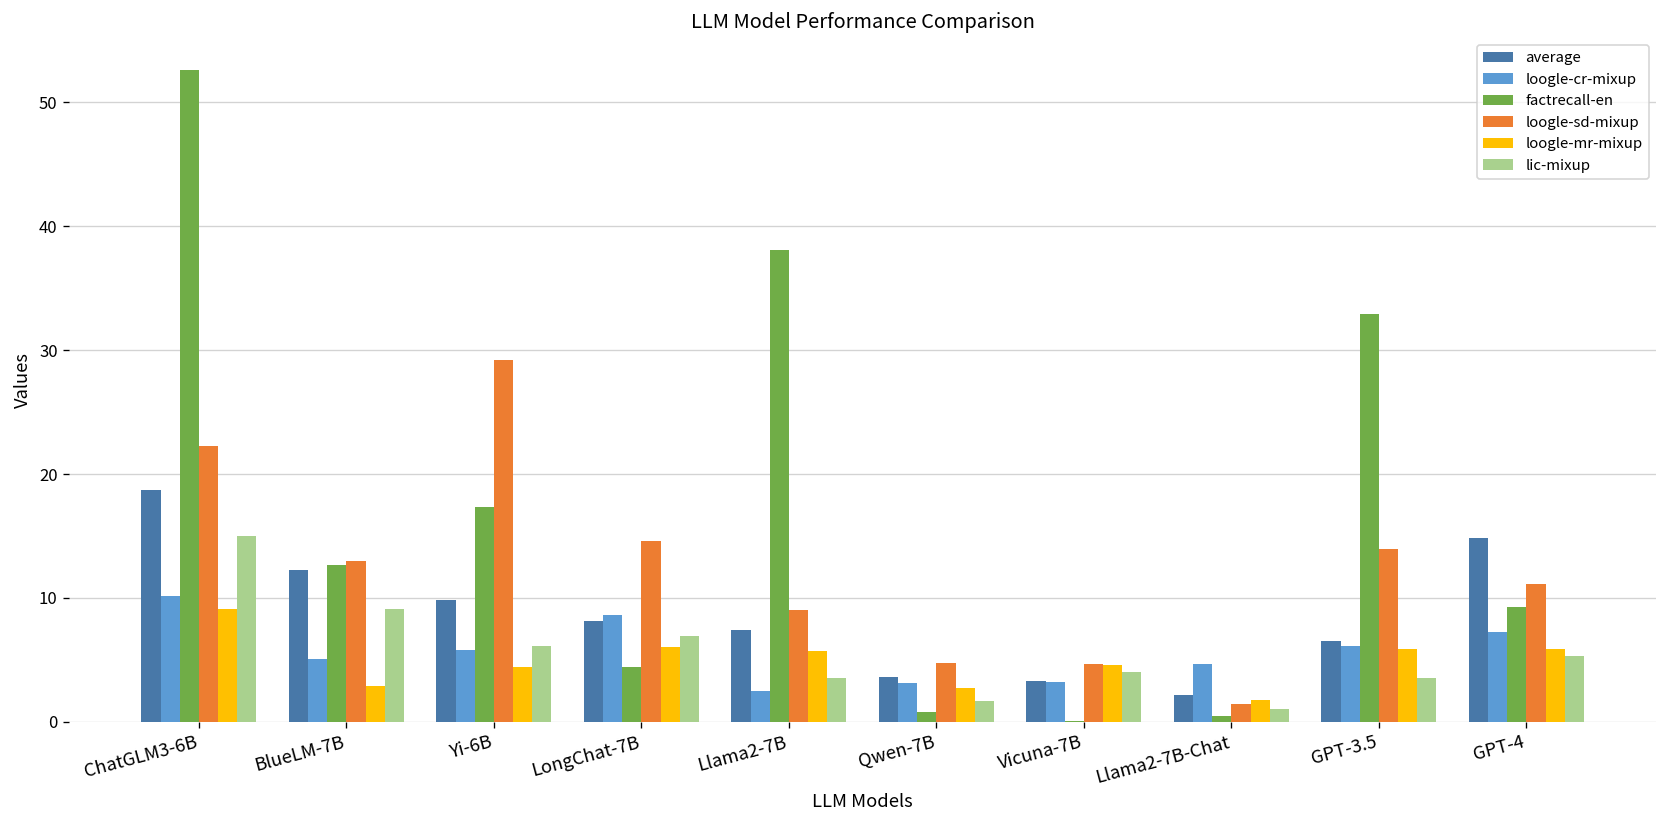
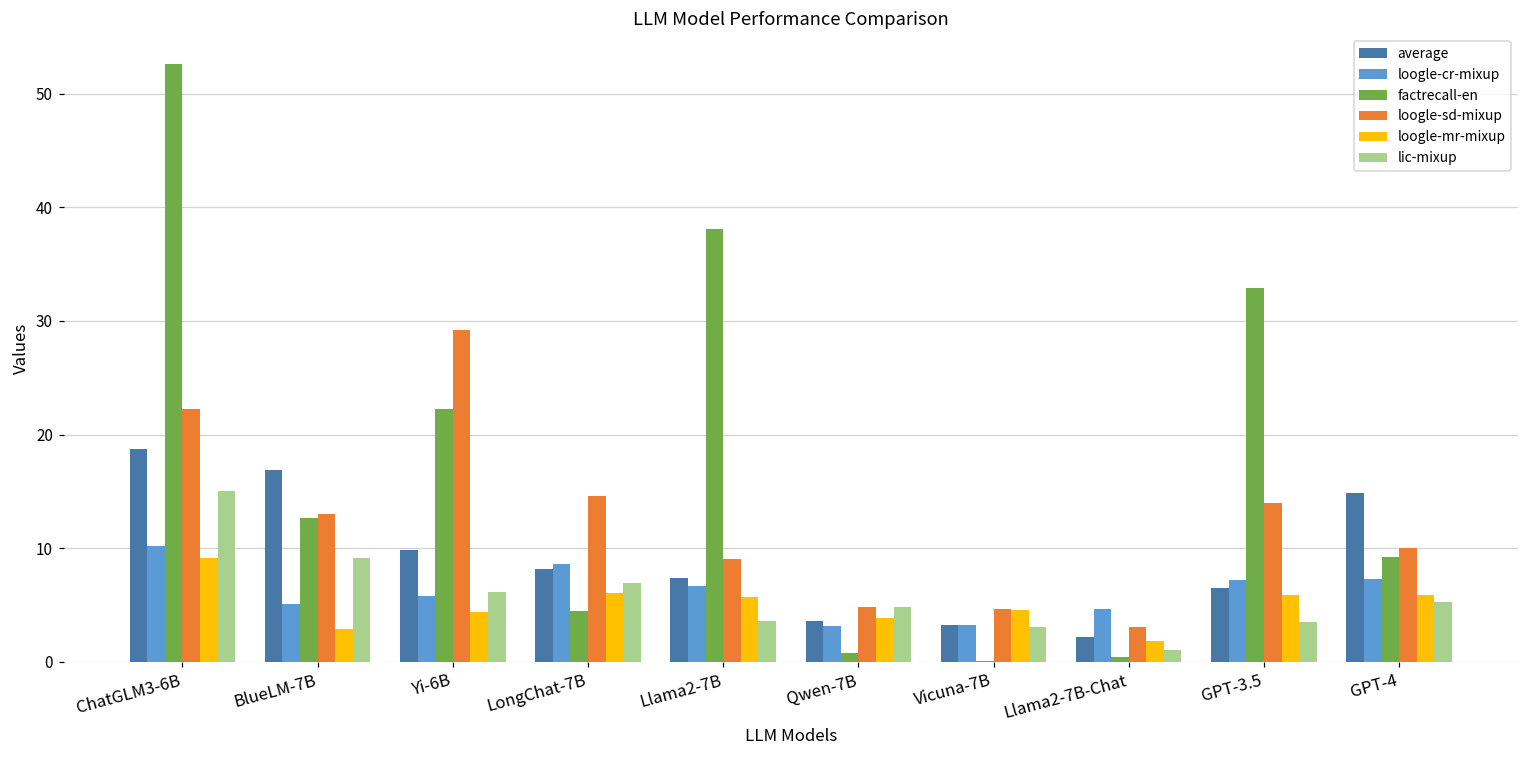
average, BlueLM-7B: 12.3 -> 16.9
factrecall-en, Yi-6B: 17.3 -> 22.3
loogle-cr-mixup, Llama2-7B: 2.5 -> 6.7
loogle-mr-mixup, Qwen-7B: 2.7 -> 3.9
lic-mixup, Qwen-7B: 1.7 -> 4.8
lic-mixup, Vicuna-7B: 4.0 -> 3.1
loogle-sd-mixup, Llama2-7B-Chat: 1.5 -> 3.0
loogle-cr-mixup, GPT-3.5: 6.1 -> 7.2
loogle-sd-mixup, GPT-4: 11.1 -> 10.0
